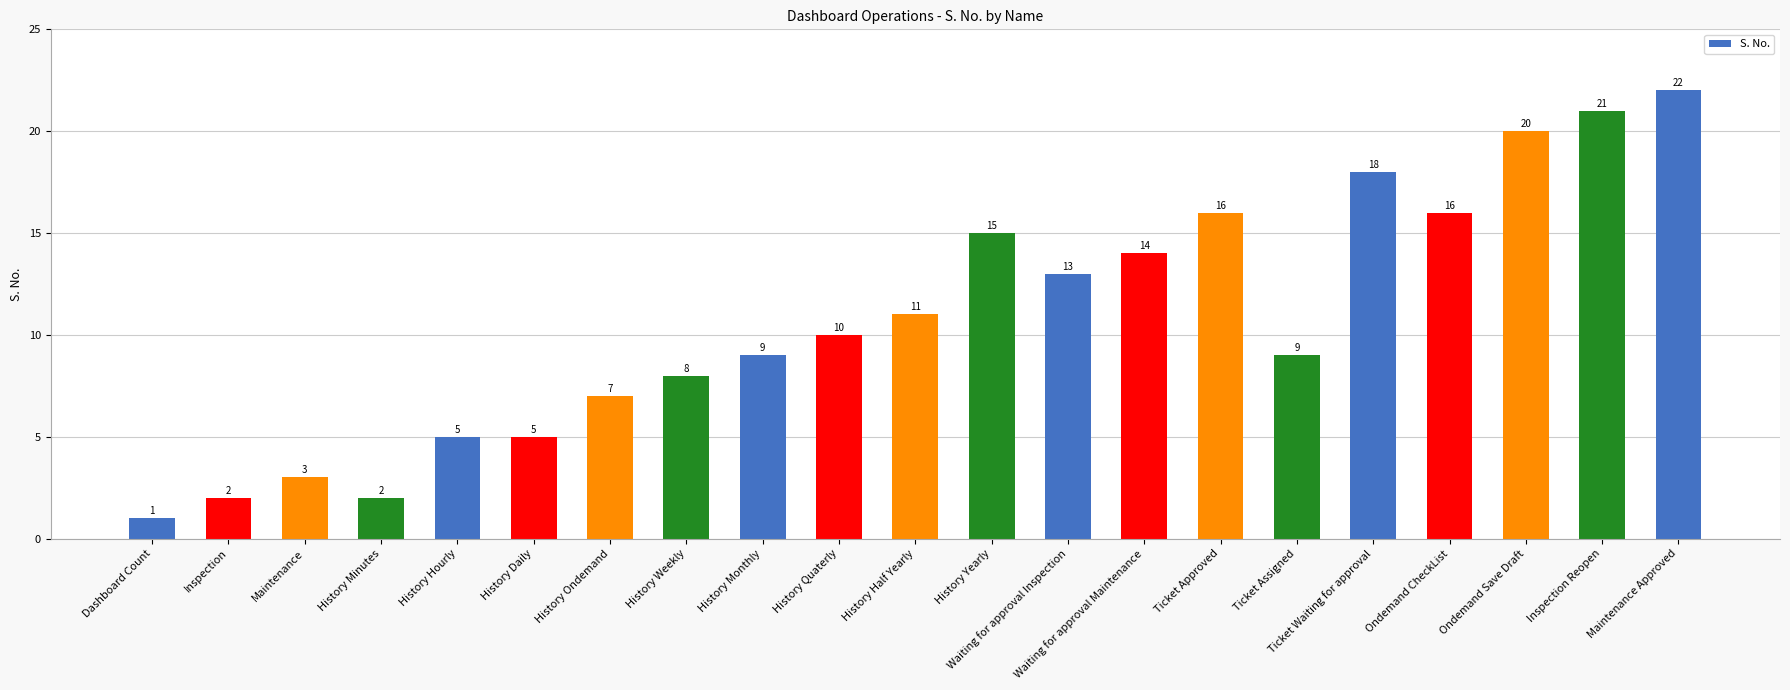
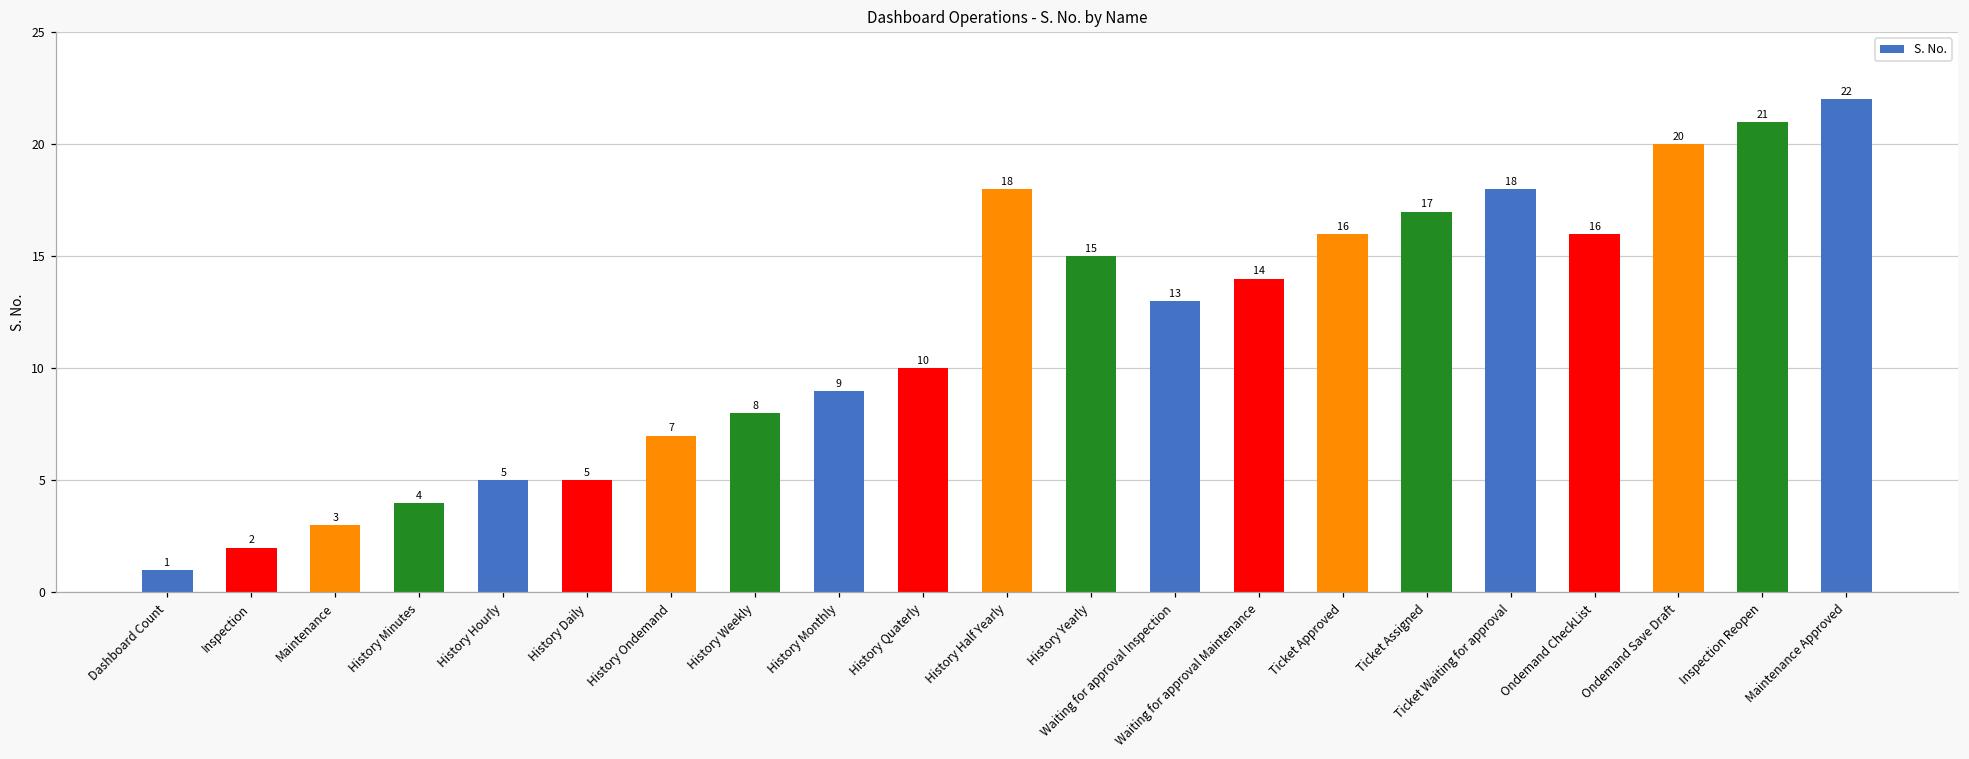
History Minutes: 2 -> 4
History Half Yearly: 11 -> 18
Ticket Assigned: 9 -> 17
